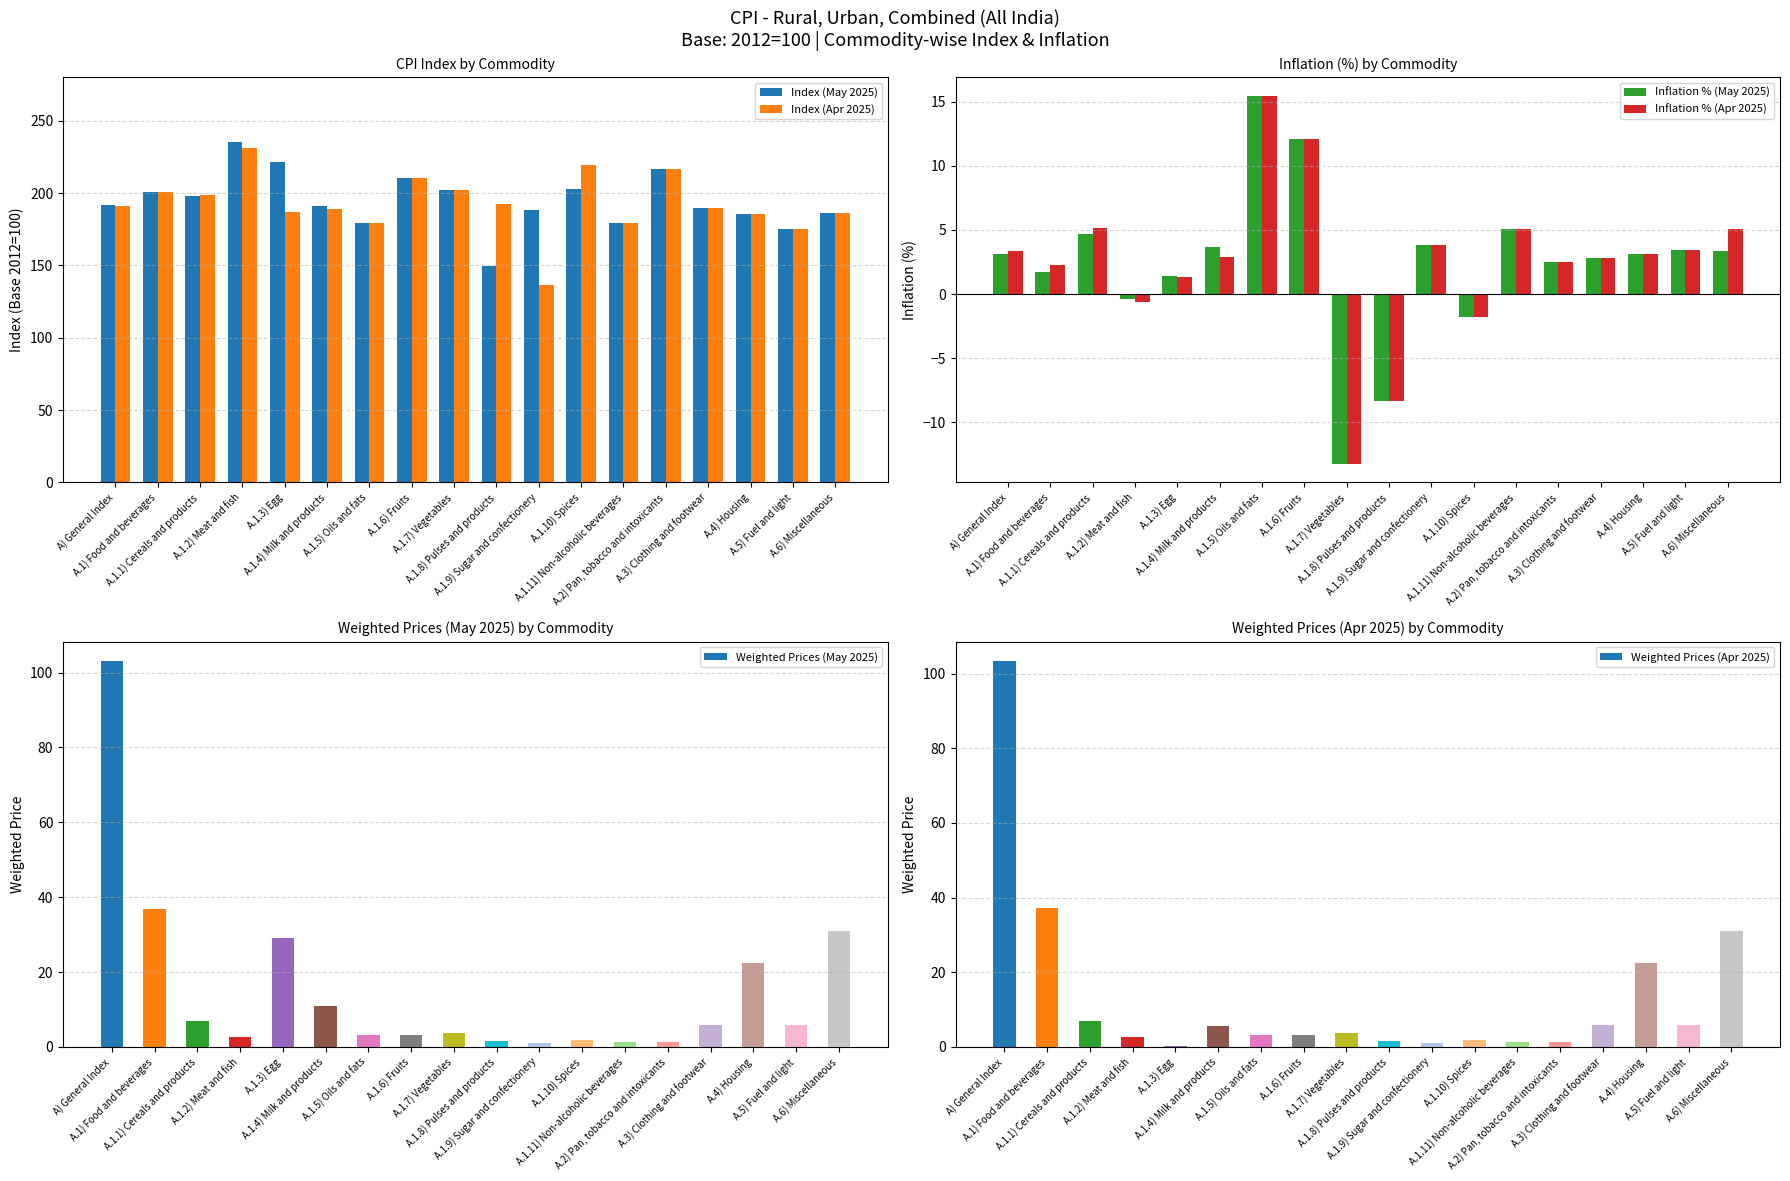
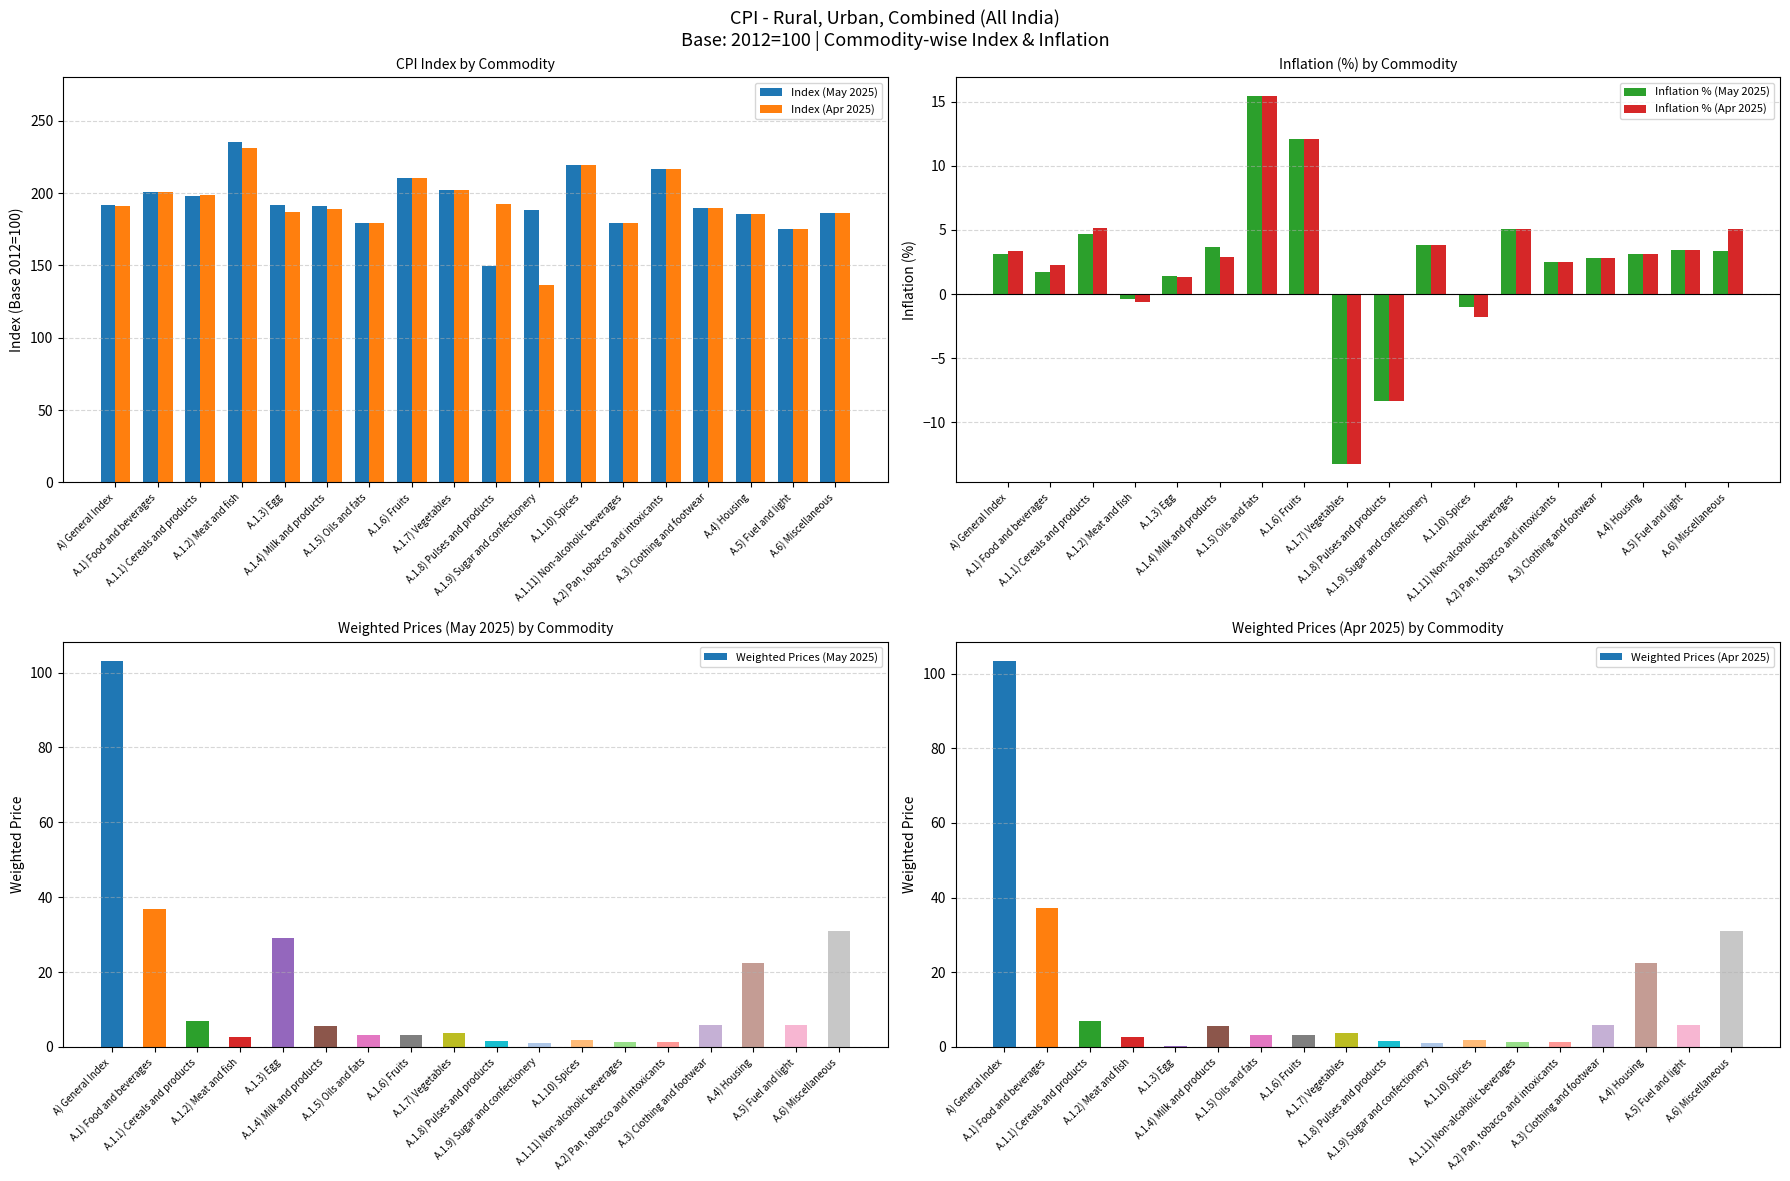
CPI Index by Commodity, Index (May 2025), A.1.3) Egg: 221 -> 192
CPI Index by Commodity, Index (May 2025), A.1.10) Spices: 203 -> 220
Inflation (%) by Commodity, Inflation % (May 2025), A.1.10) Spices: -1.8 -> -1.0
Weighted Prices (May 2025) by Commodity, A.1.4) Milk and products: 11 -> 6
